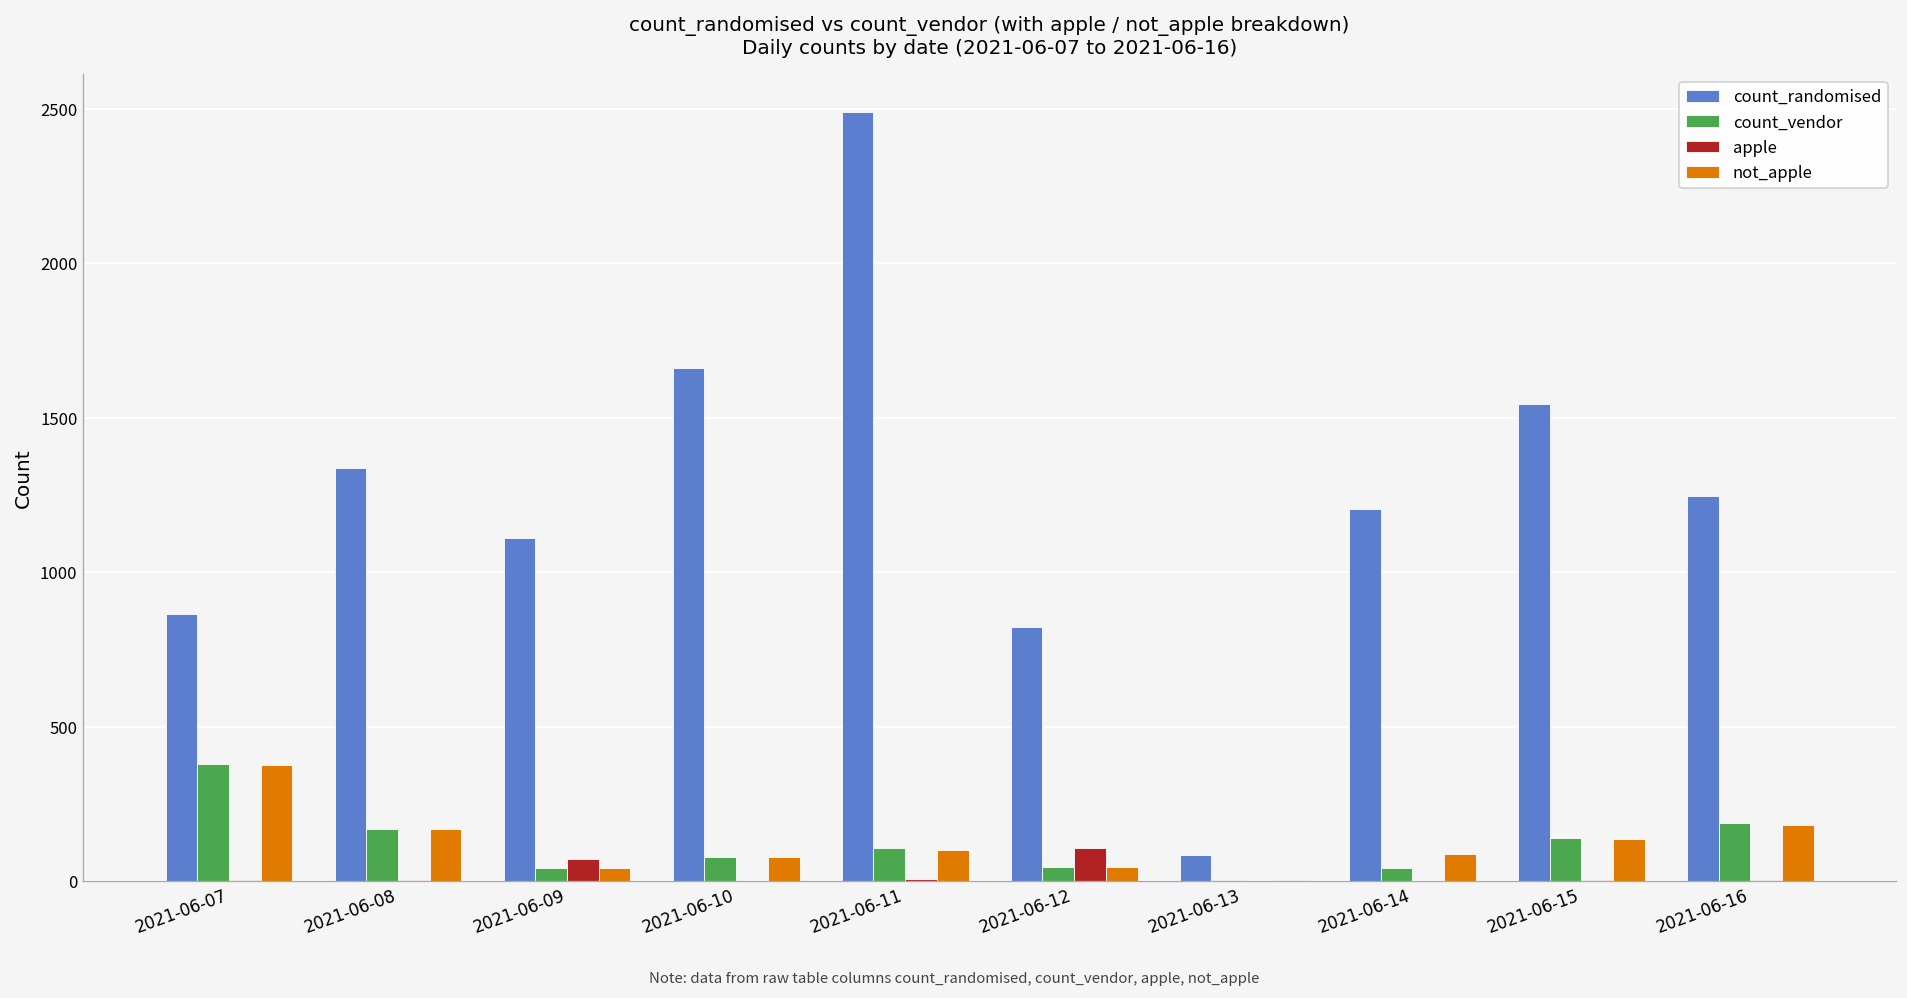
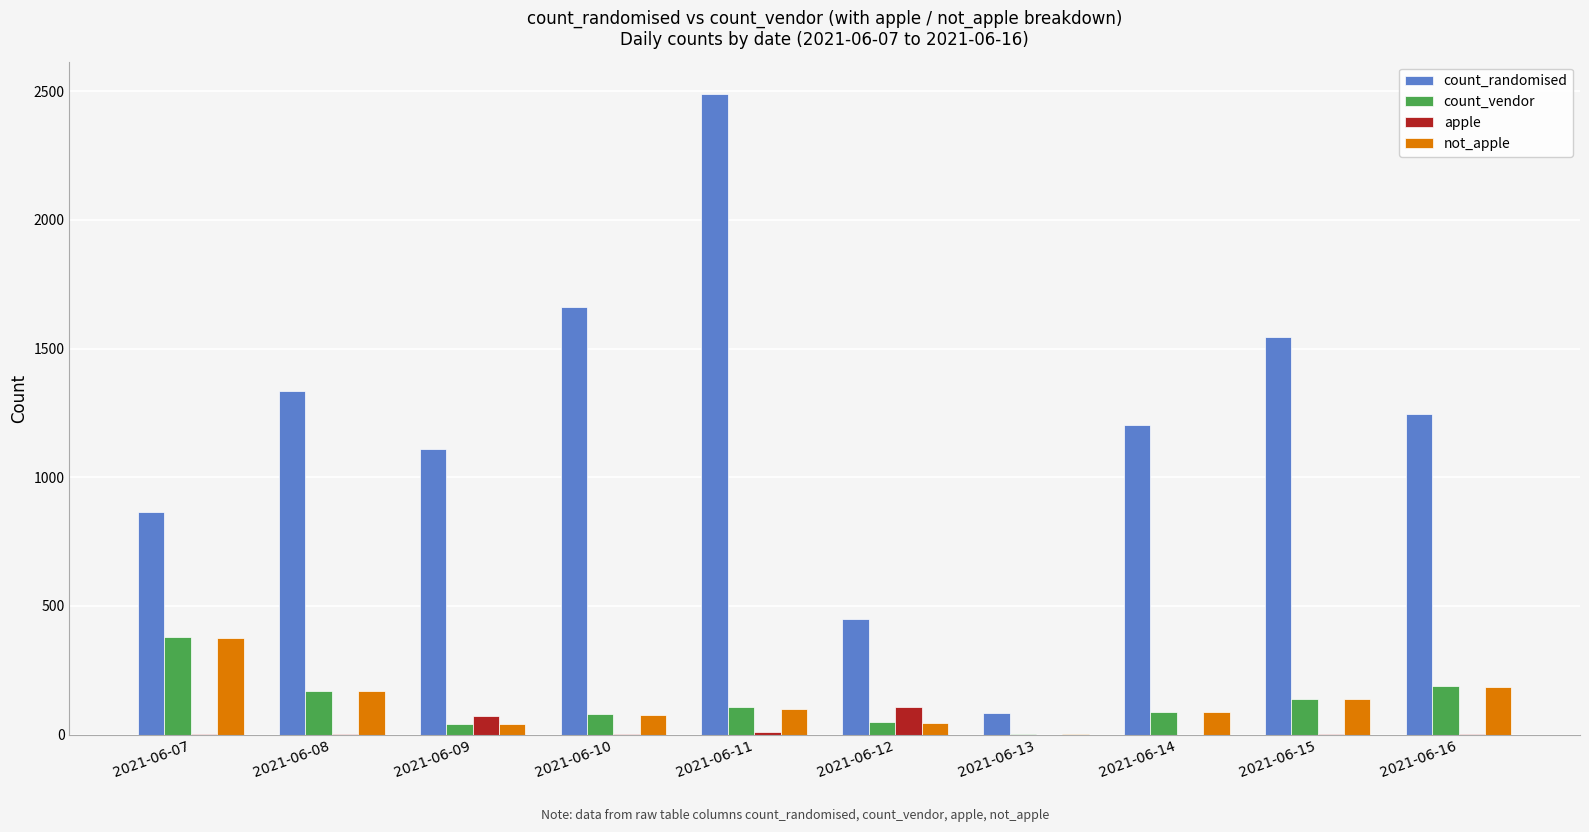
count_randomised, 2021-06-12: 820 -> 450
count_vendor, 2021-06-14: 40 -> 90
